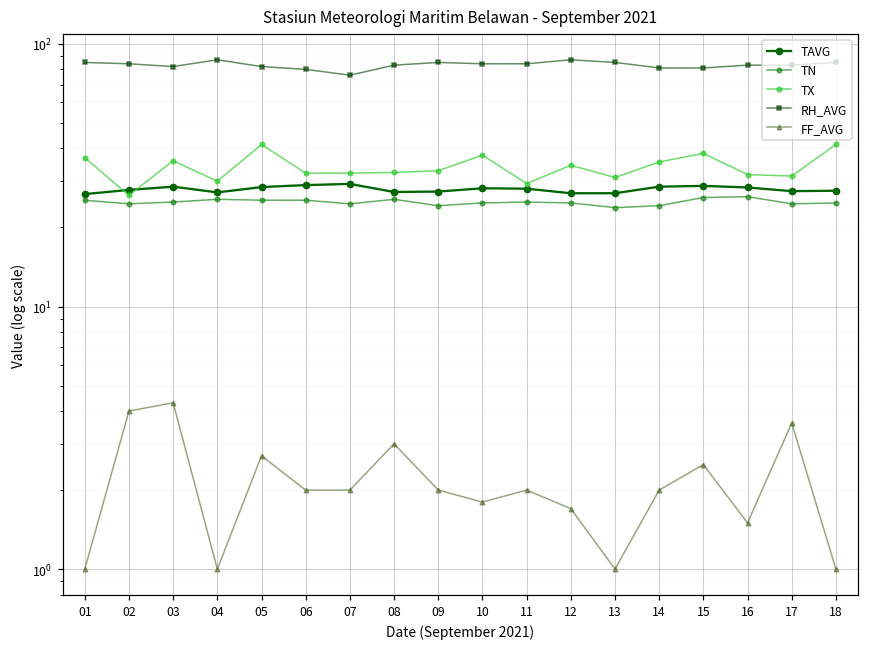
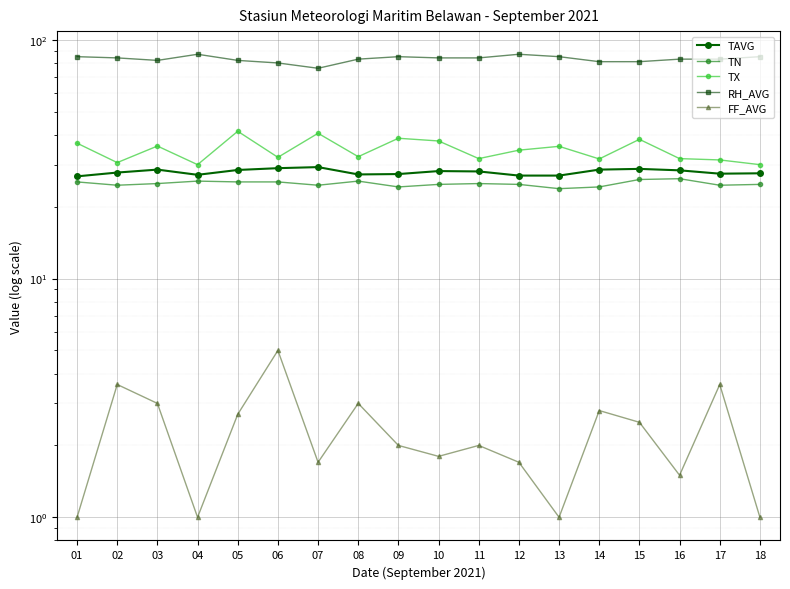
TX, 02: 27 -> 31
FF_AVG, 02: 4.0 -> 3.6
FF_AVG, 03: 4.3 -> 3.0
FF_AVG, 06: 2 -> 5
TX, 07: 32 -> 41
FF_AVG, 07: 2.0 -> 1.7
TX, 09: 33 -> 39
TX, 11: 29 -> 32
TX, 13: 31 -> 36
TX, 14: 36 -> 32
FF_AVG, 14: 2.0 -> 2.8
TX, 18: 41 -> 30
